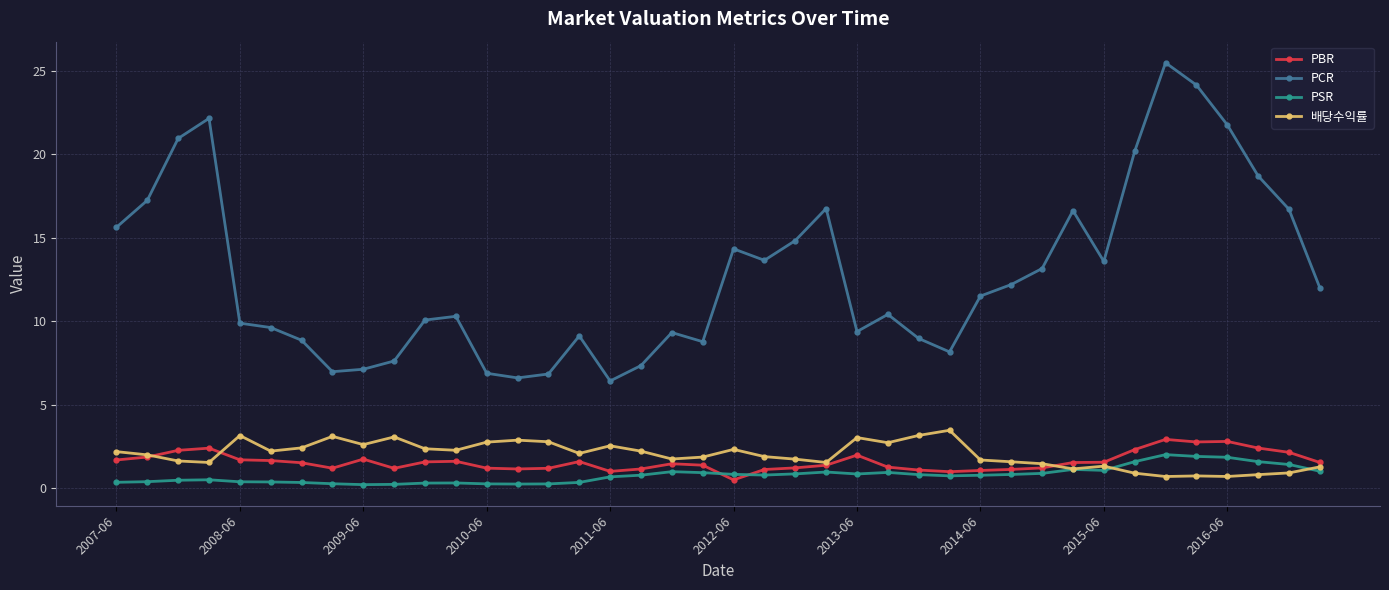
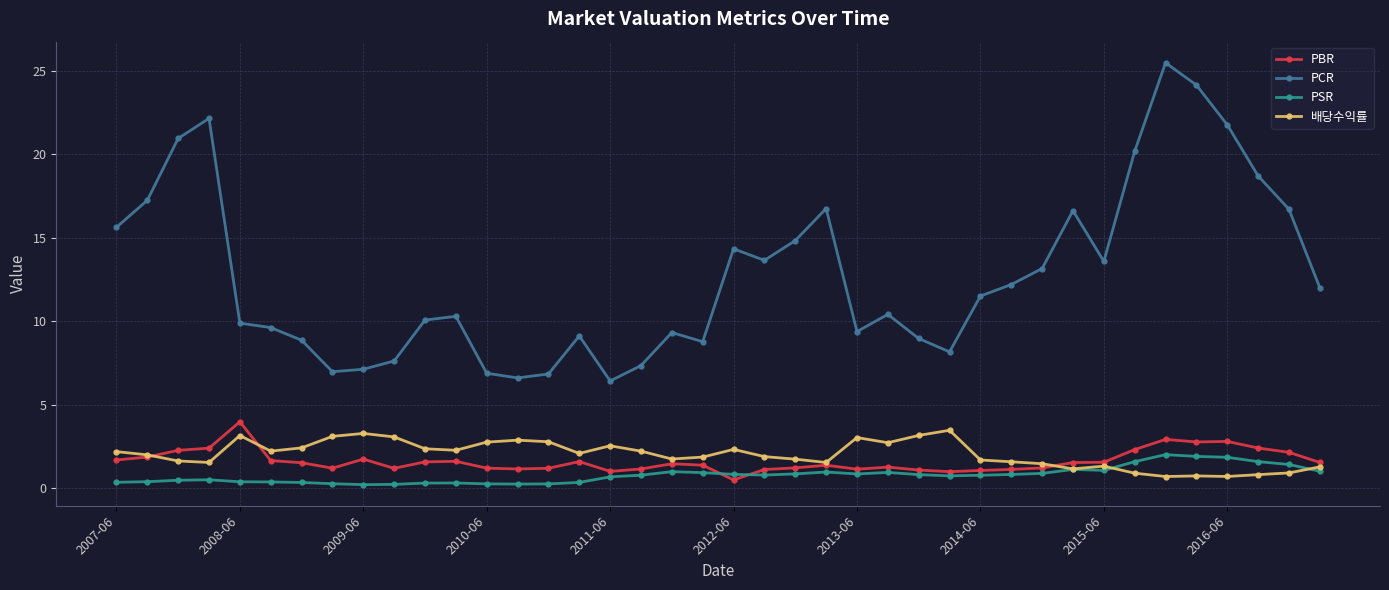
PBR, 2008-06: 1.7 -> 4.0
배당수익률, 2009-06: 2.6 -> 3.3
PBR, 2013-06: 2.0 -> 1.1
